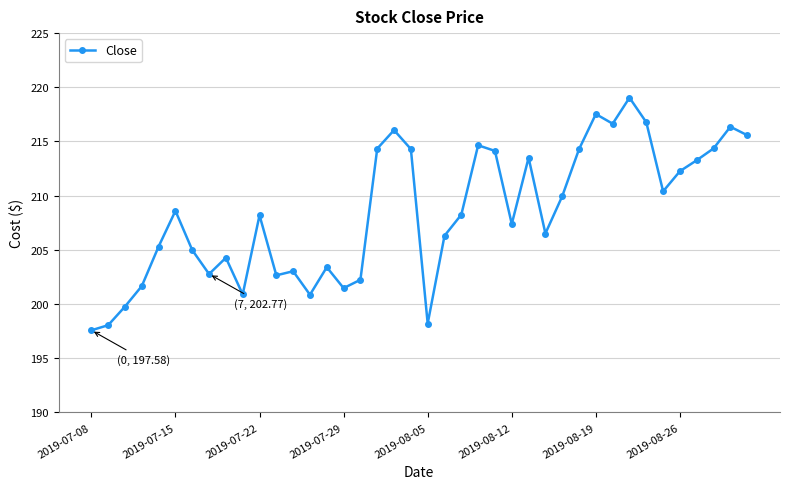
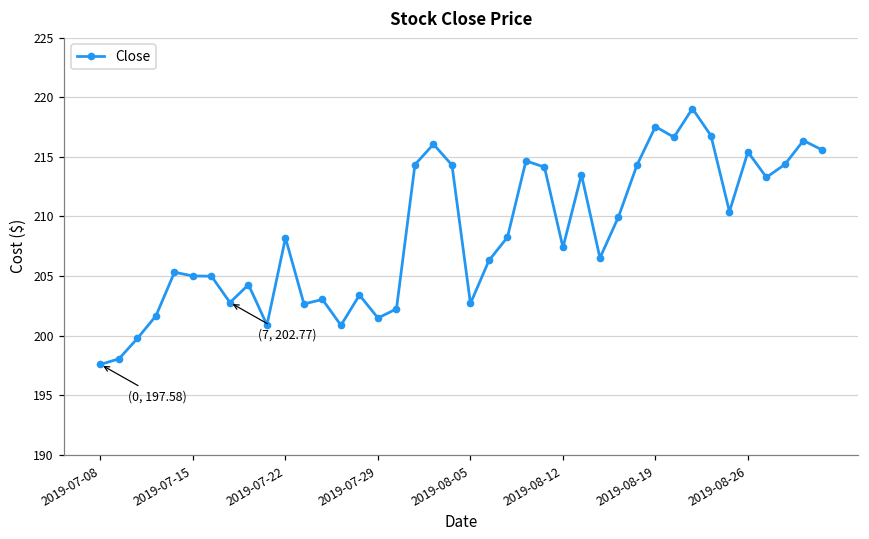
2019-07-15: 208.6 -> 205.0
2019-08-05: 198.2 -> 202.7
2019-08-26: 212.3 -> 215.4
